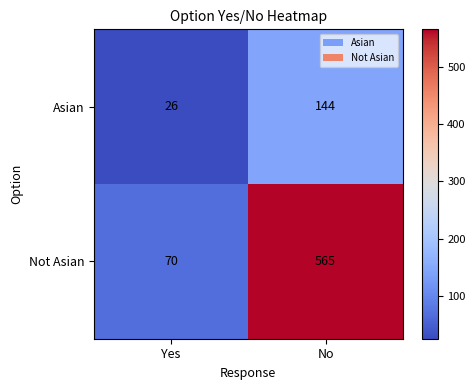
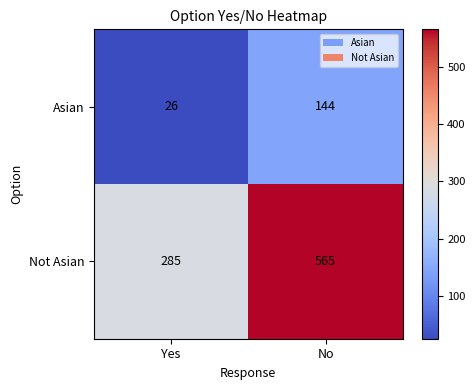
Not Asian, Yes: 70 -> 285
